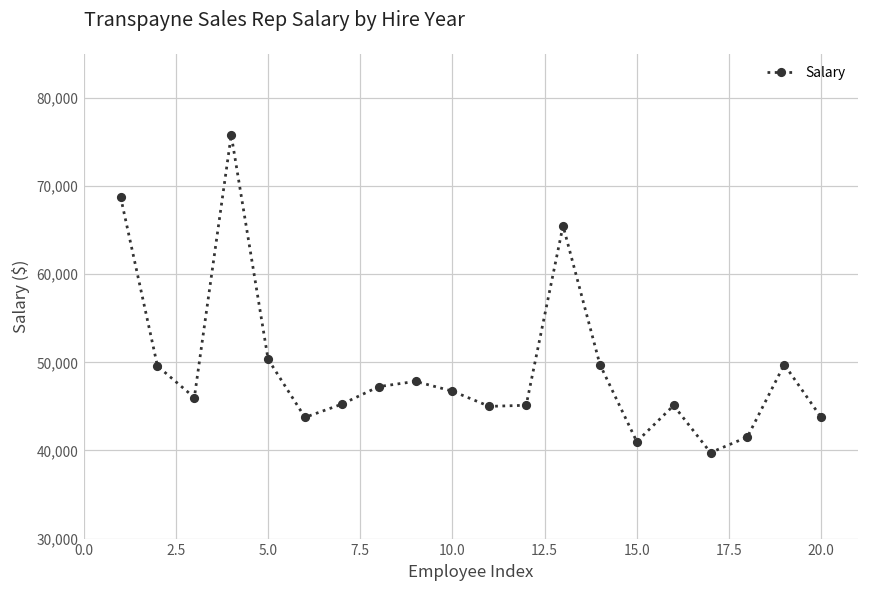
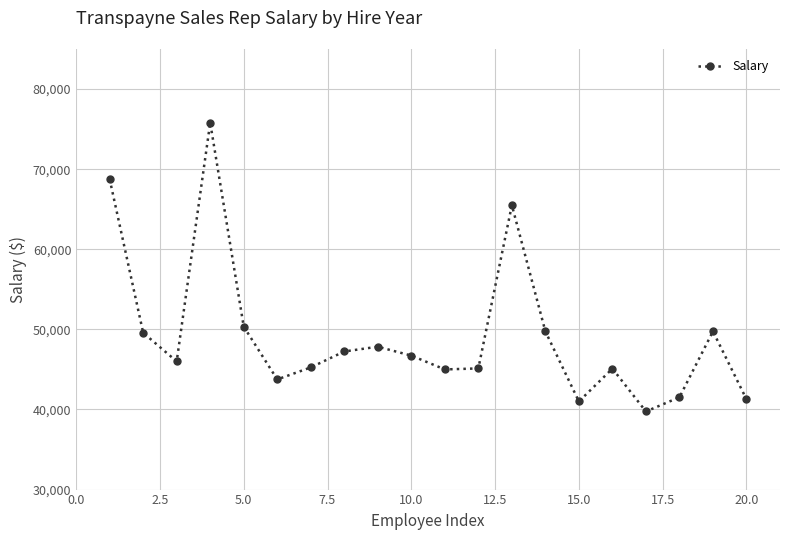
20.0: 44,000 -> 41,000
